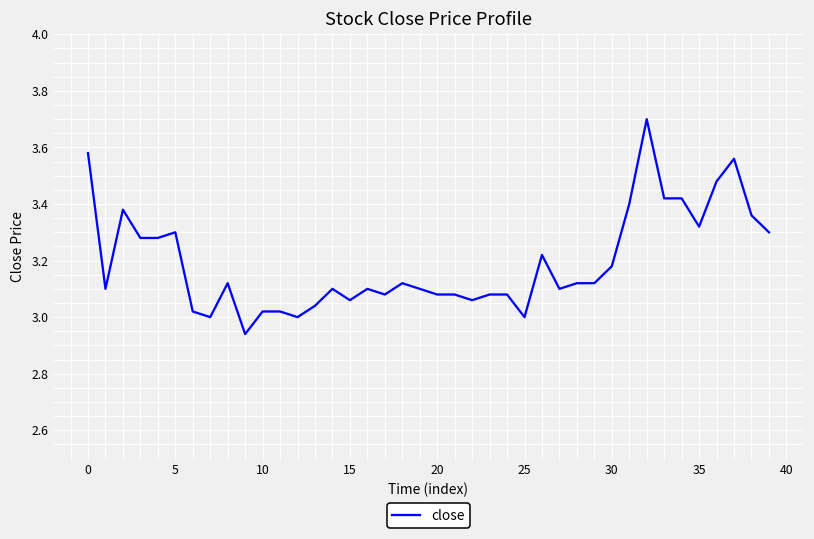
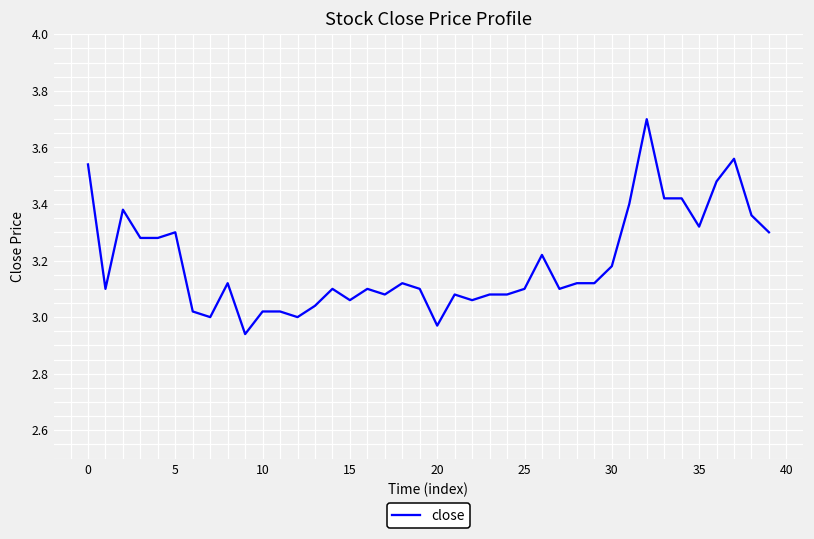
0: 3.58 -> 3.54
20: 3.08 -> 2.97
25: 3.0 -> 3.1
